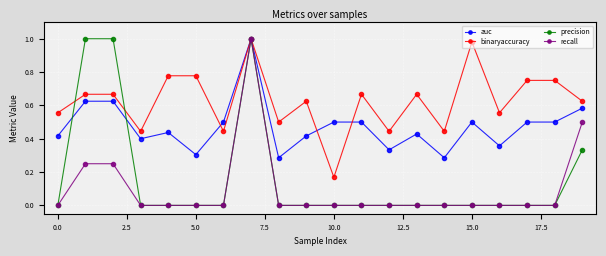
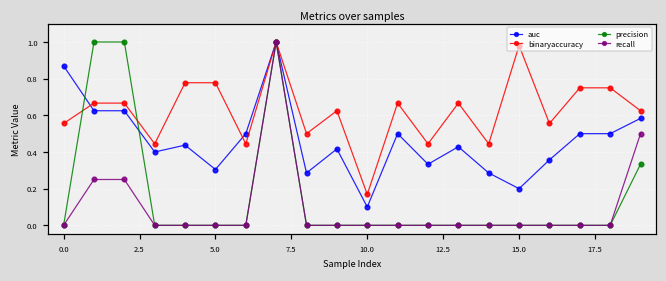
auc, 0.0: 0.42 -> 0.87
auc, 10.0: 0.5 -> 0.1
auc, 15.0: 0.5 -> 0.2
